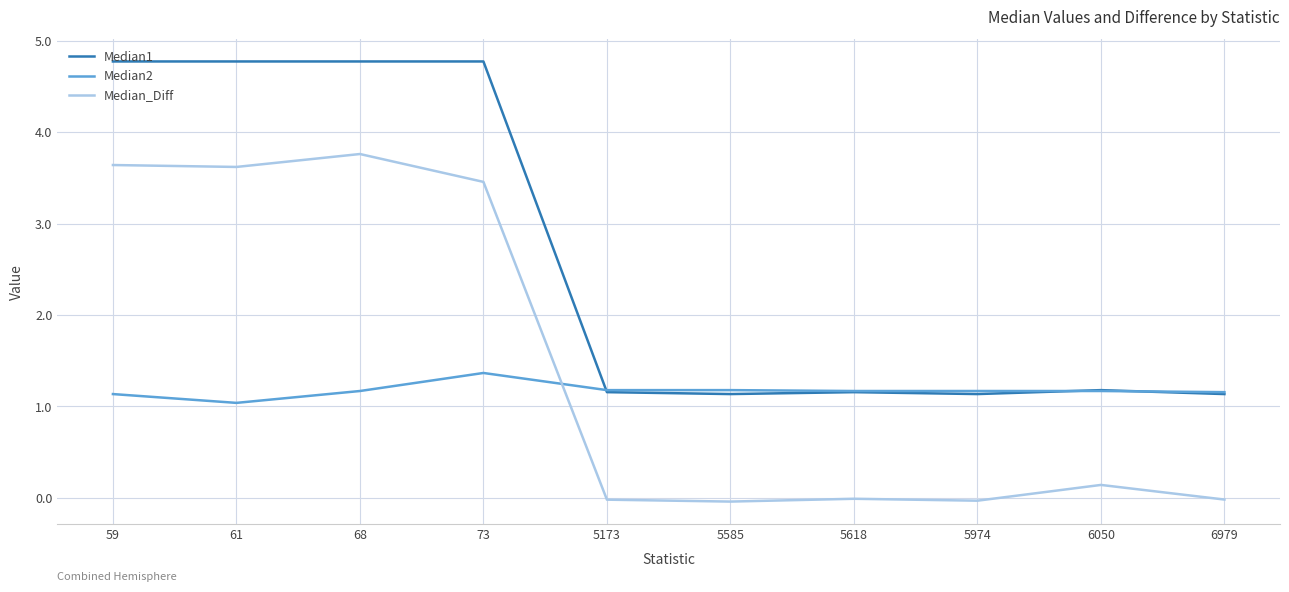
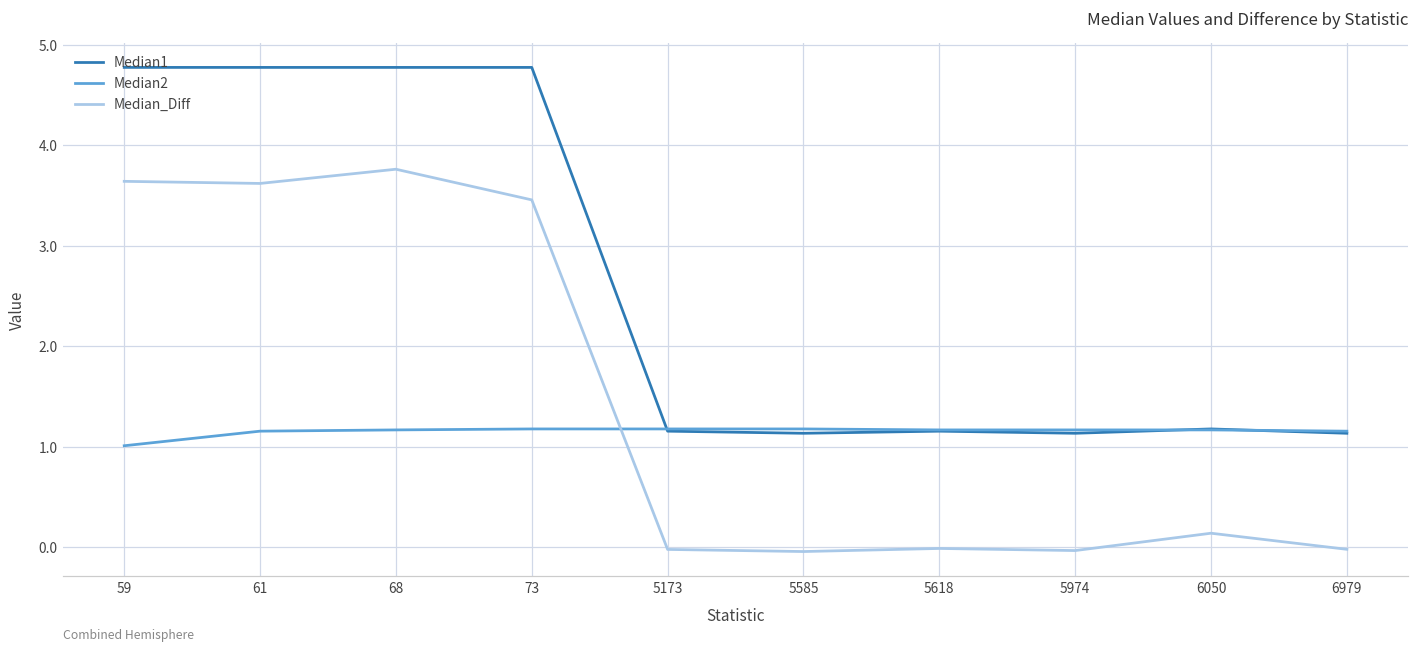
Median2, 59: 1.1 -> 1.0
Median2, 61: 1.0 -> 1.2
Median2, 73: 1.4 -> 1.2
